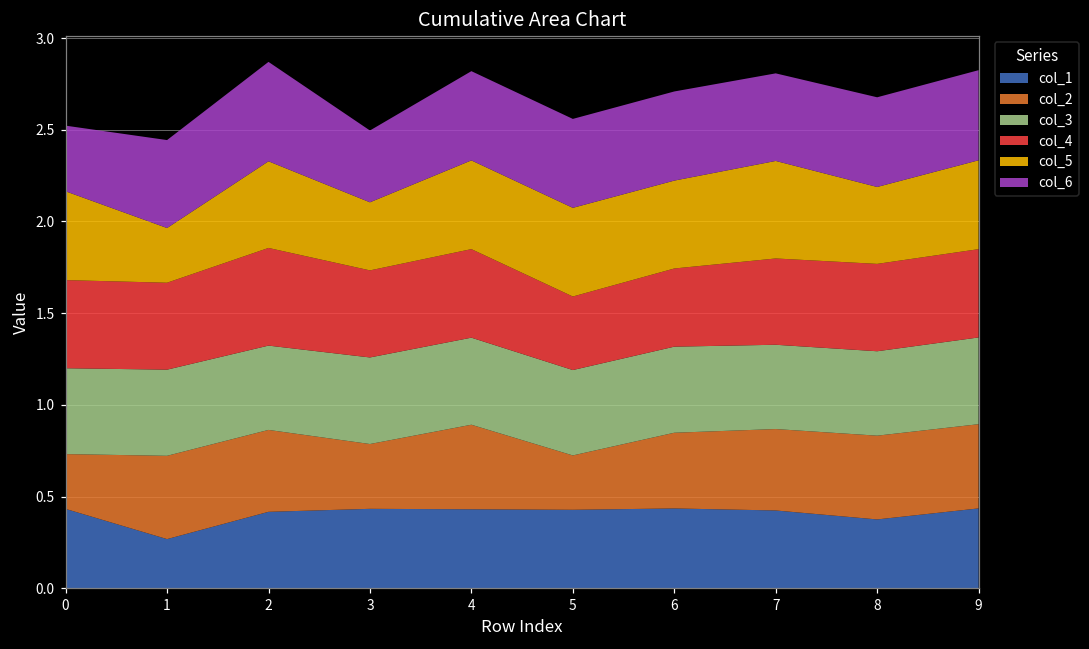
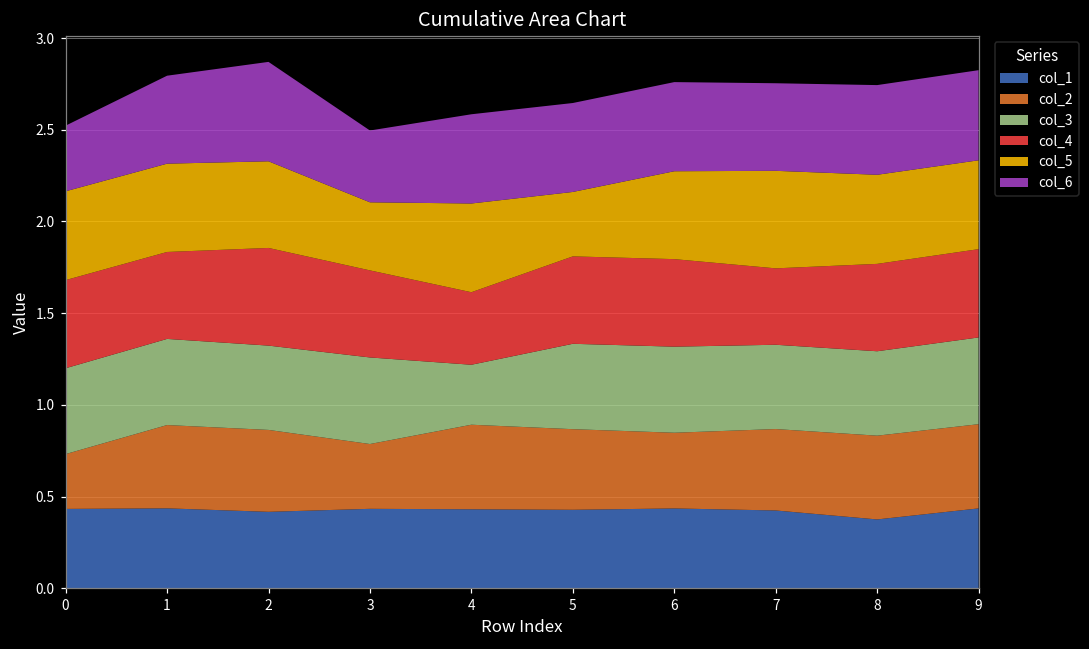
col_1, 1: 0.27 -> 0.44
col_5, 1: 0.30 -> 0.48
col_3, 4: 0.47 -> 0.33
col_4, 4: 0.48 -> 0.40
col_2, 5: 0.30 -> 0.44
col_4, 5: 0.40 -> 0.48
col_5, 5: 0.48 -> 0.35
col_4, 6: 0.43 -> 0.48
col_4, 7: 0.47 -> 0.42
col_5, 8: 0.42 -> 0.49
